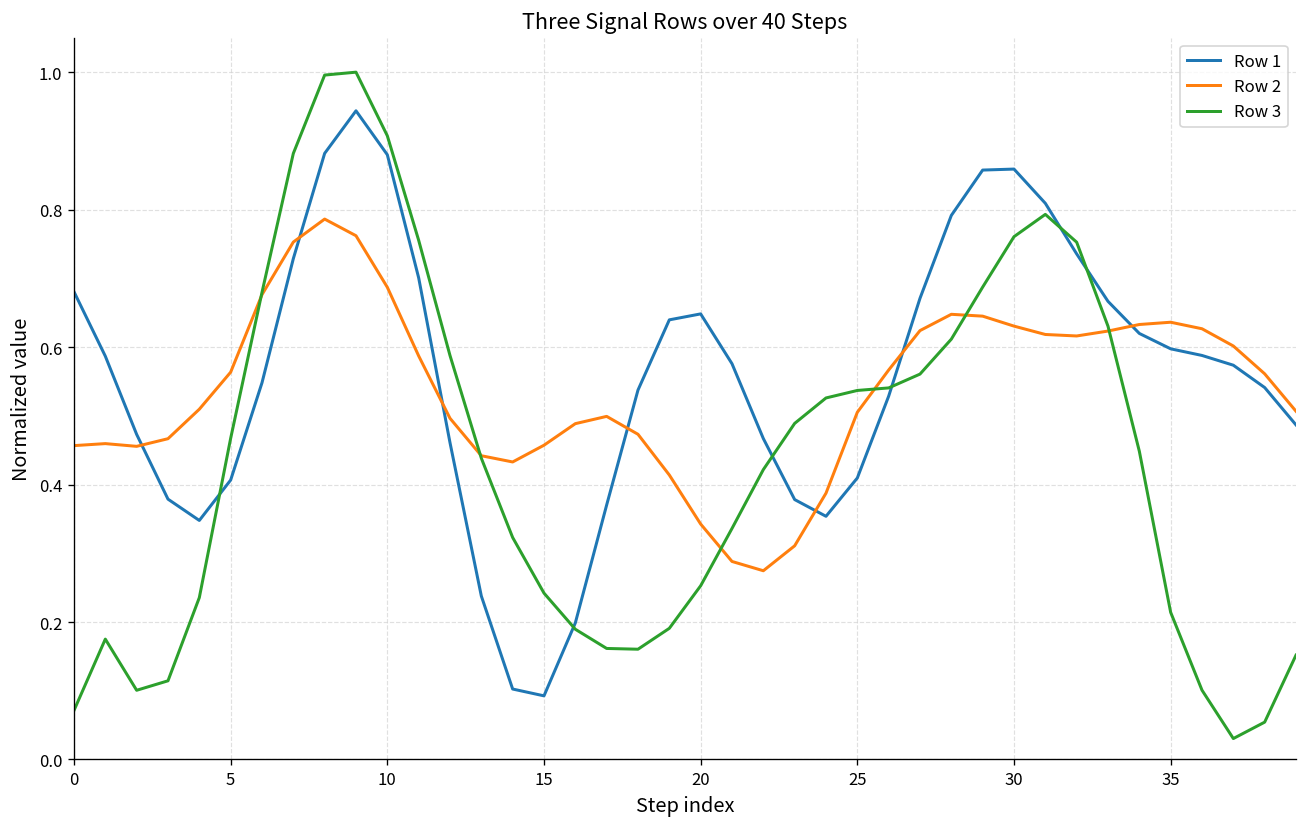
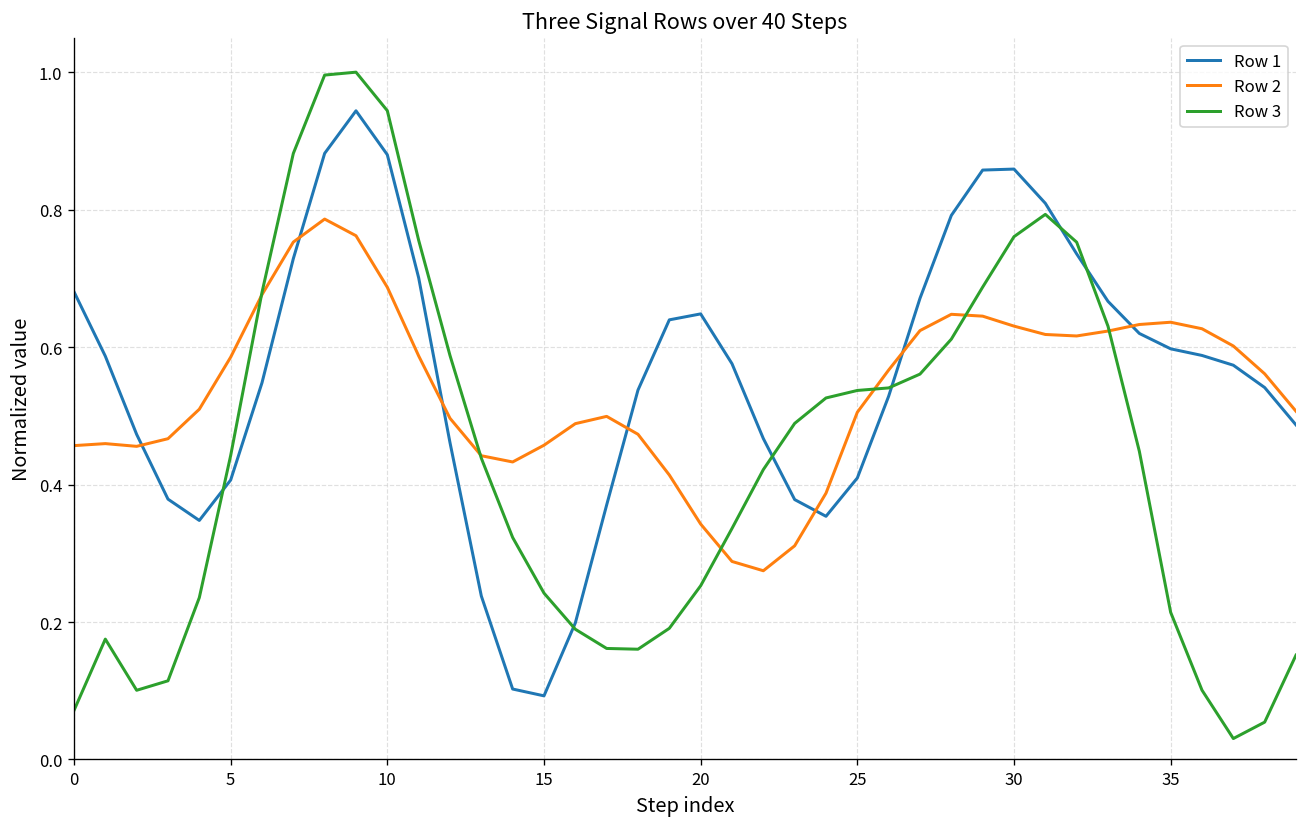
Row 2, 5: 0.56 -> 0.59
Row 3, 5: 0.47 -> 0.44
Row 3, 10: 0.91 -> 0.94
